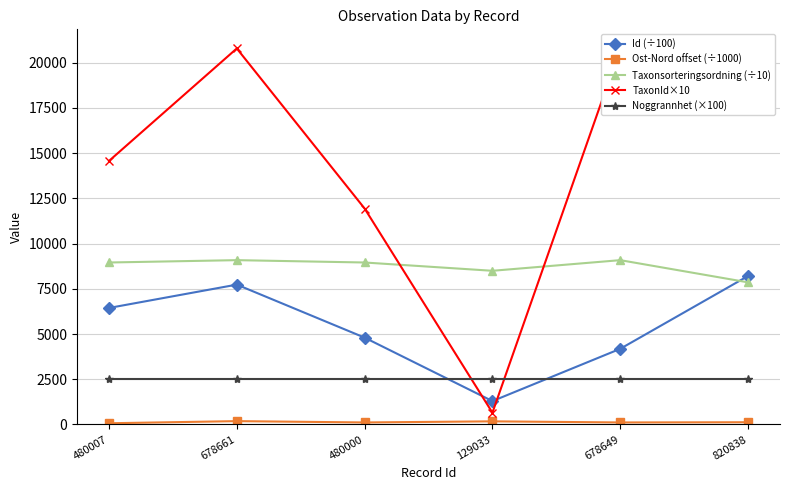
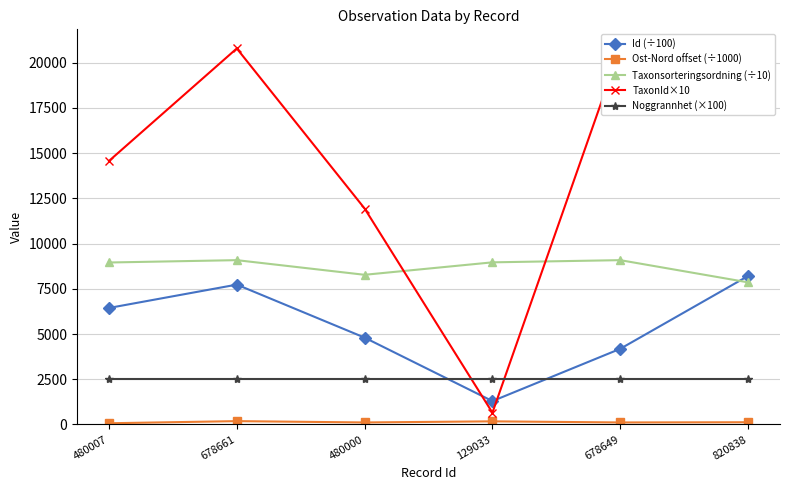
Taxonsorteringsordning (÷10), 480000: 9000 -> 8300
Taxonsorteringsordning (÷10), 129033: 8500 -> 9000
